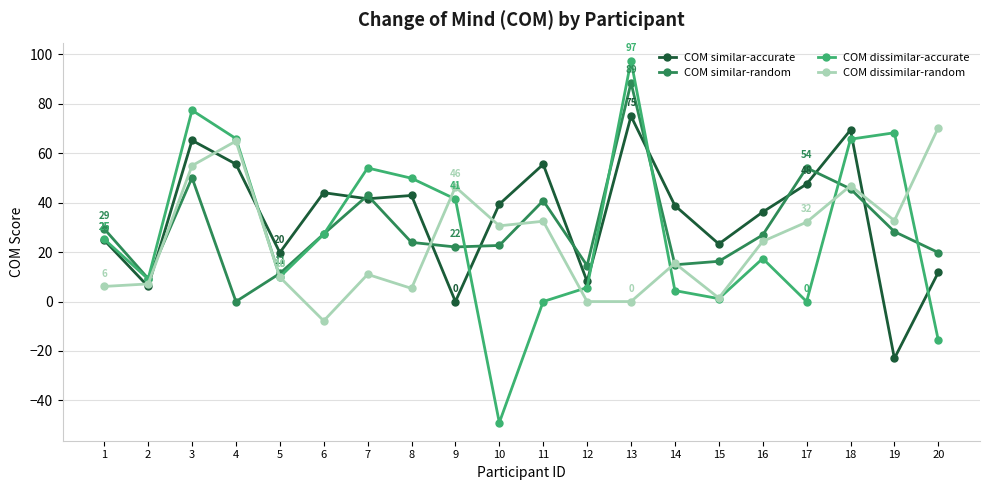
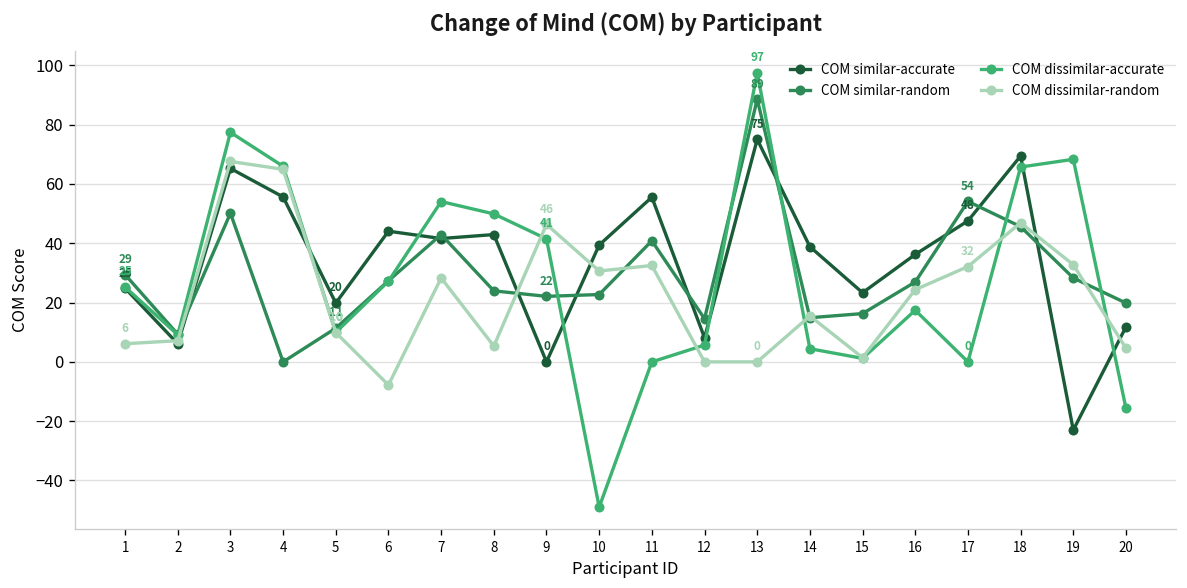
COM dissimilar-random, 3: 55 -> 68
COM dissimilar-random, 7: 11 -> 28
COM dissimilar-random, 20: 70 -> 5
